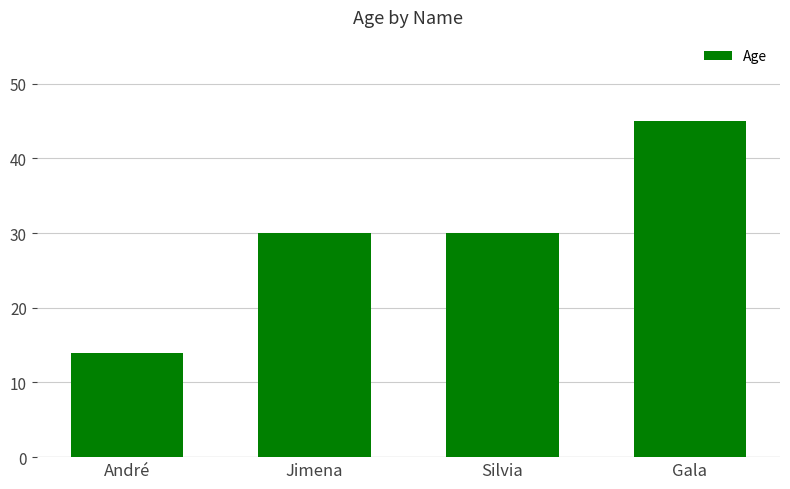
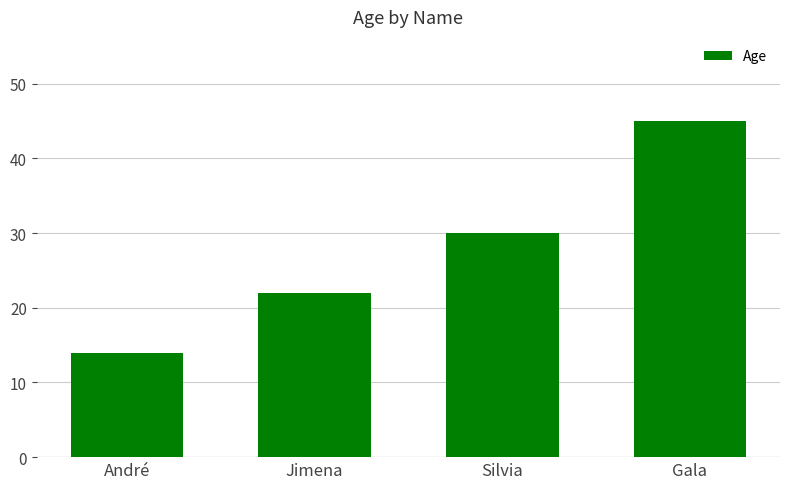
Jimena: 30 -> 22
